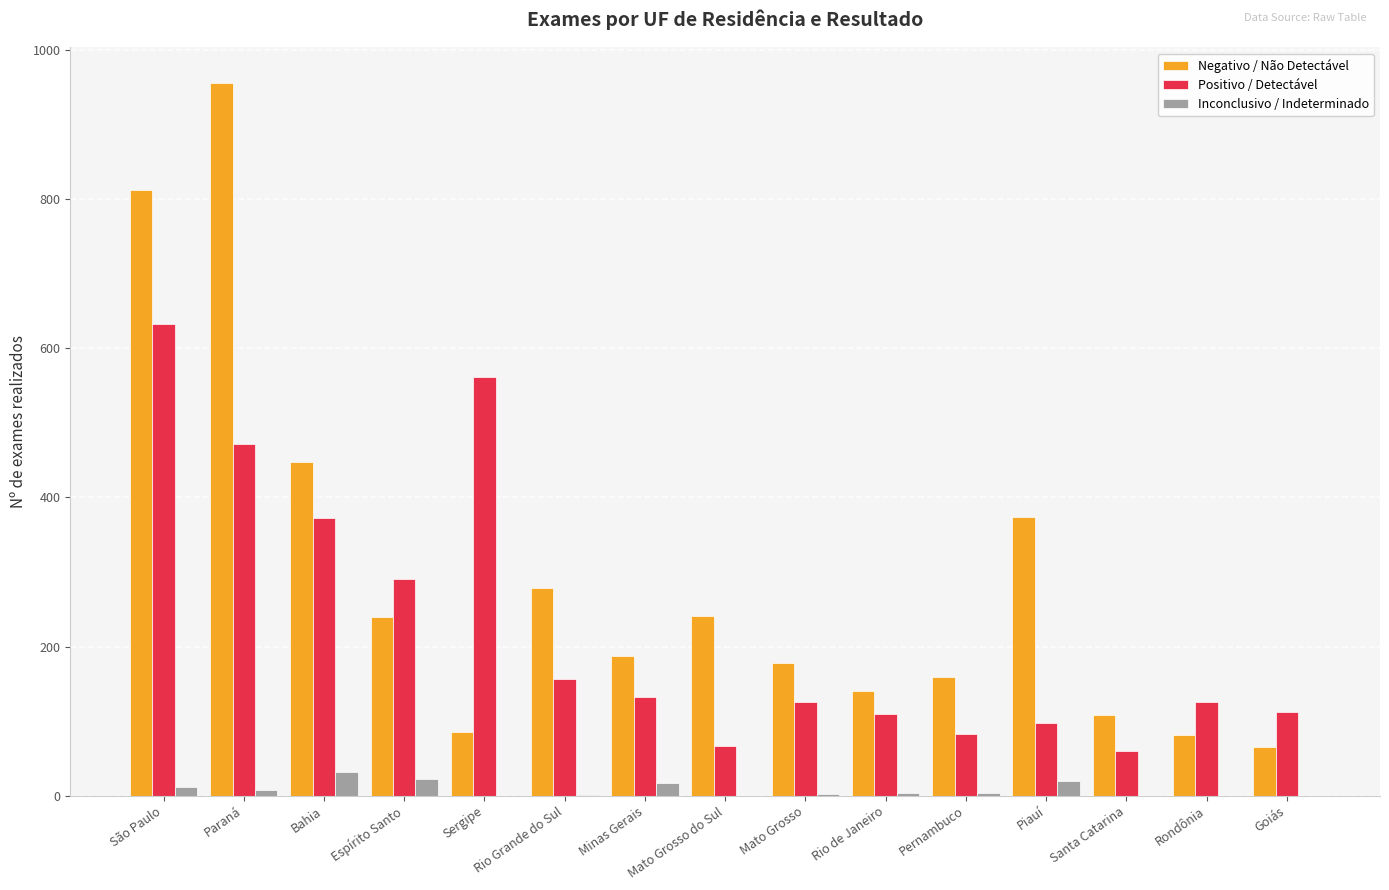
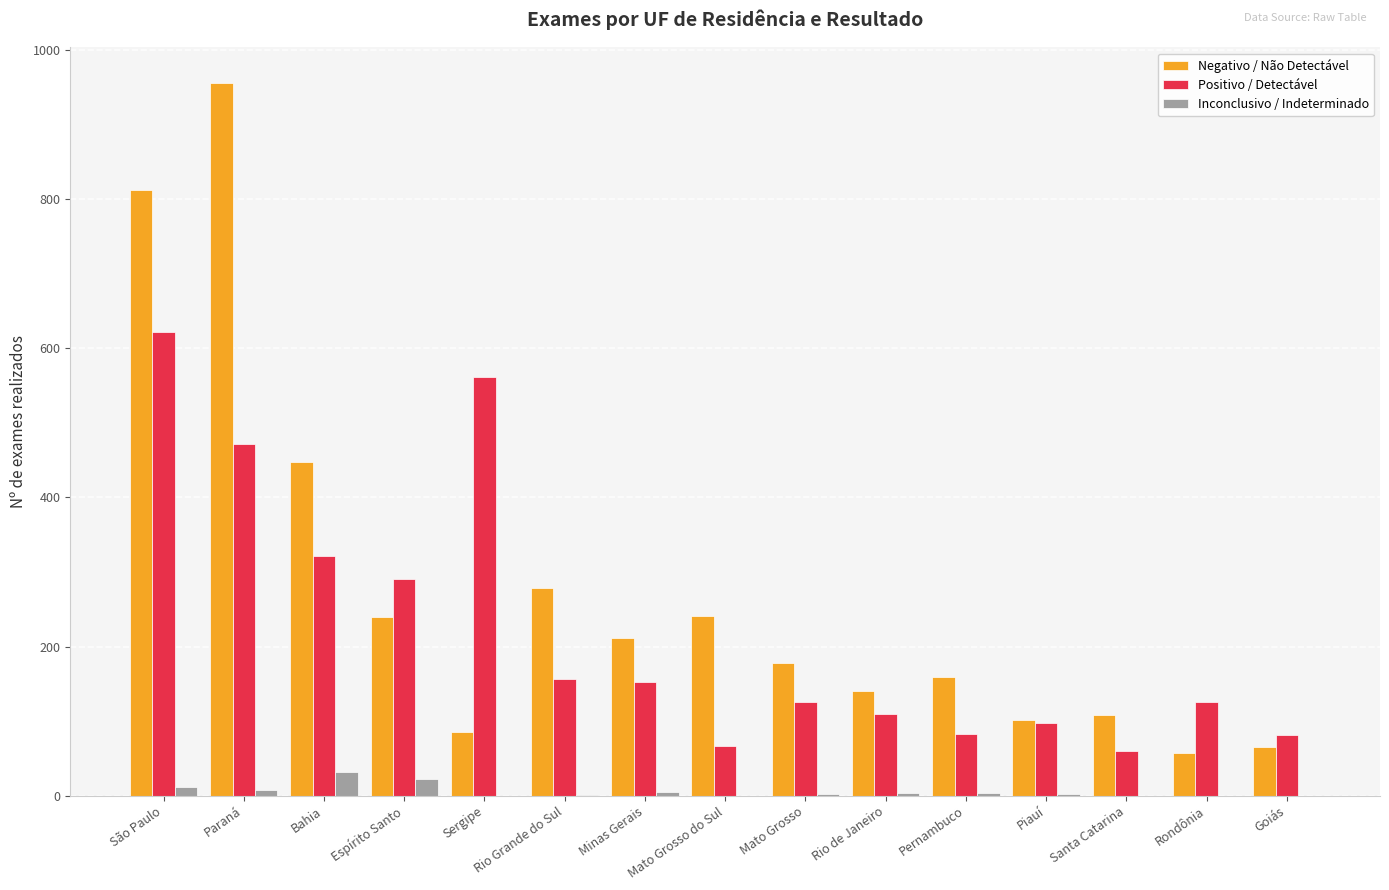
Positivo / Detectável, São Paulo: 630 -> 620
Positivo / Detectável, Bahia: 370 -> 320
Negativo / Não Detectável, Minas Gerais: 190 -> 210
Positivo / Detectável, Minas Gerais: 130 -> 150
Inconclusivo / Indeterminado, Minas Gerais: 20 -> 10
Negativo / Não Detectável, Piauí: 370 -> 100
Inconclusivo / Indeterminado, Piauí: 20 -> 0
Negativo / Não Detectável, Rondônia: 80 -> 60
Positivo / Detectável, Goiás: 110 -> 80
